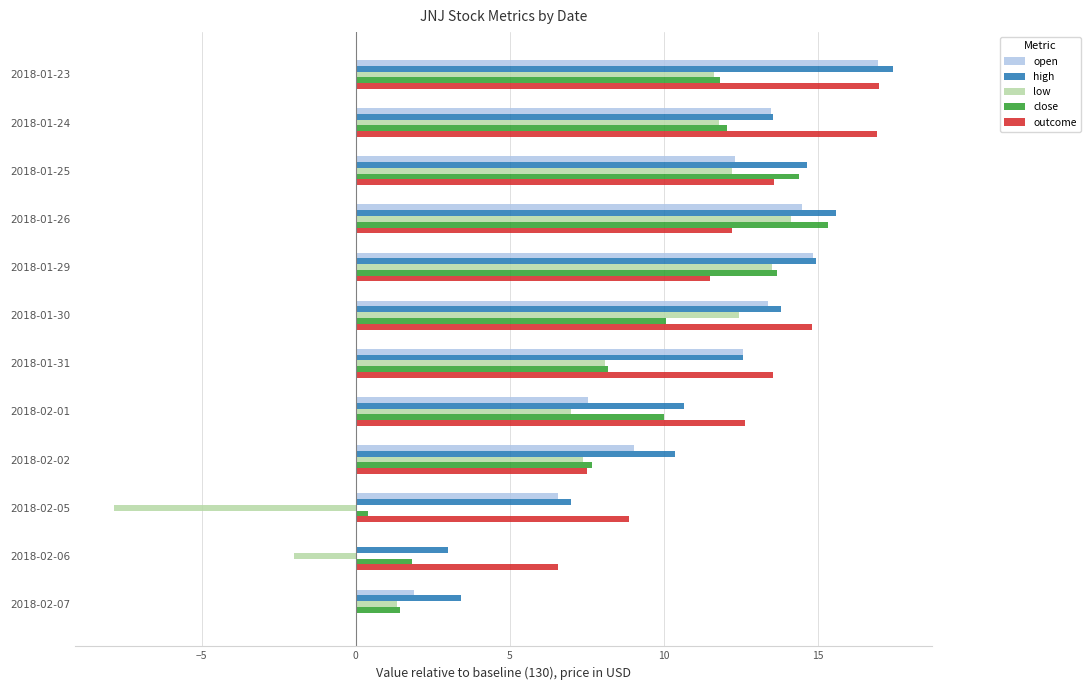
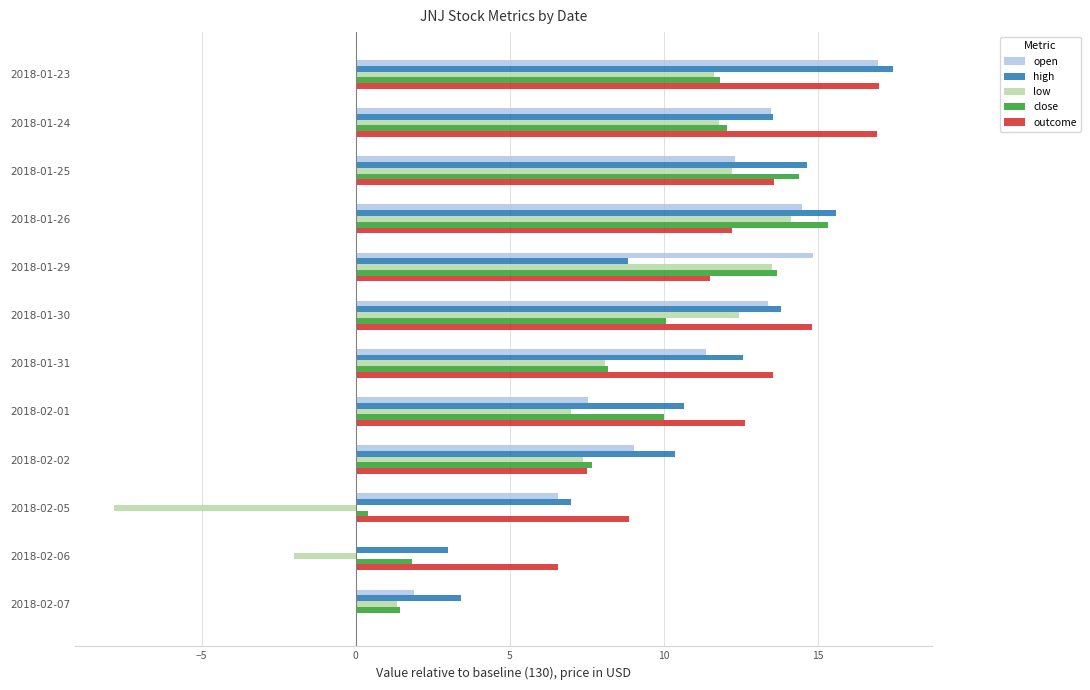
high, 2018-01-29: 14.9 -> 8.8
open, 2018-01-31: 12.6 -> 11.4
